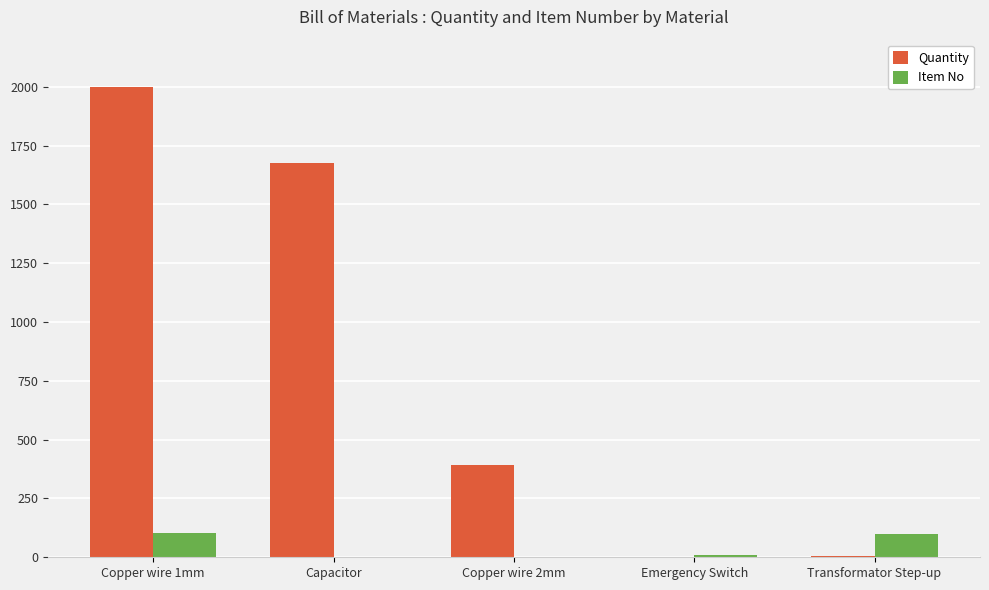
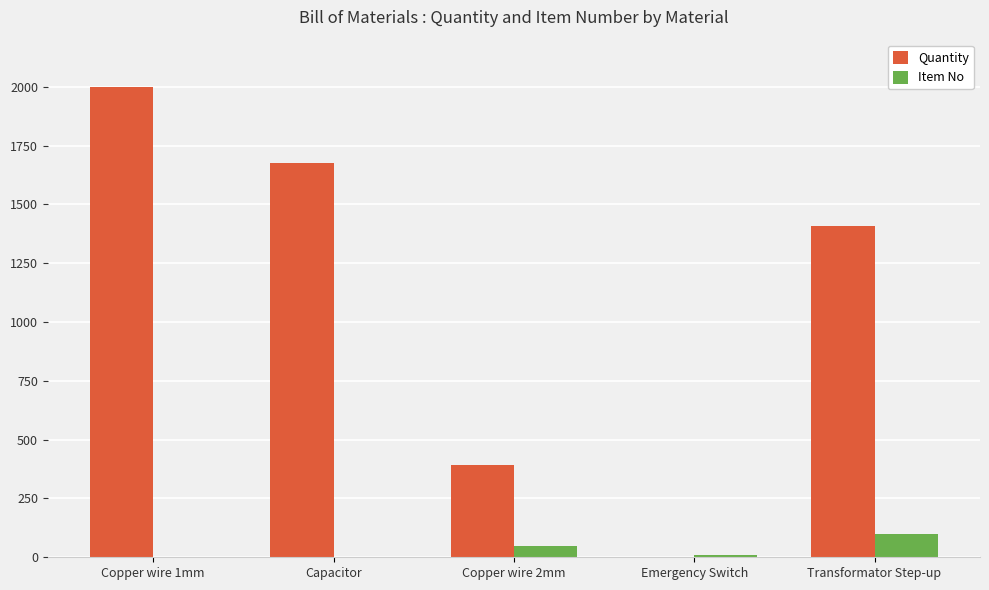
Item No, Copper wire 1mm: 100 -> 0
Item No, Copper wire 2mm: 0 -> 50
Quantity, Transformator Step-up: 0 -> 1410
